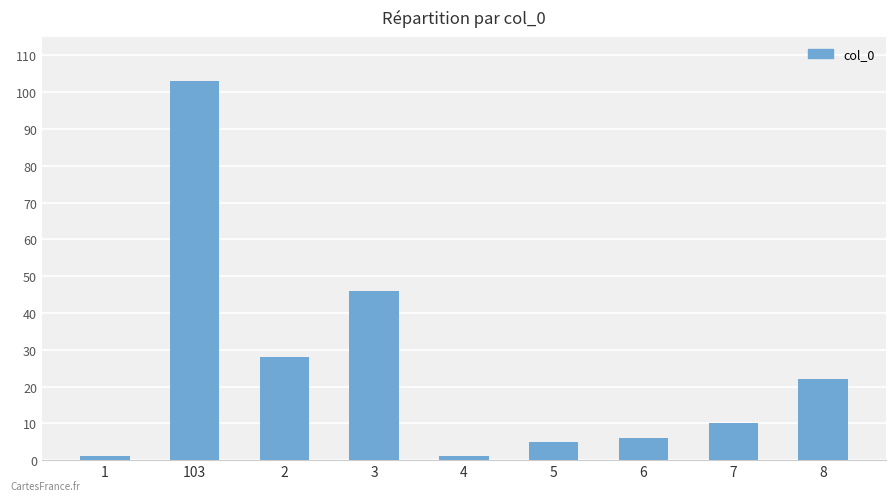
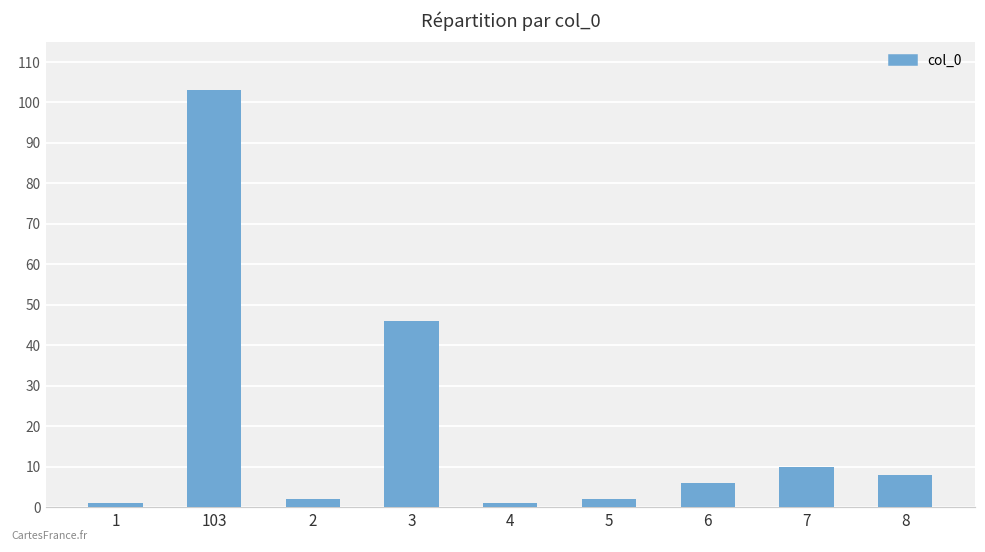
2: 28 -> 2
5: 5 -> 2
8: 22 -> 8
